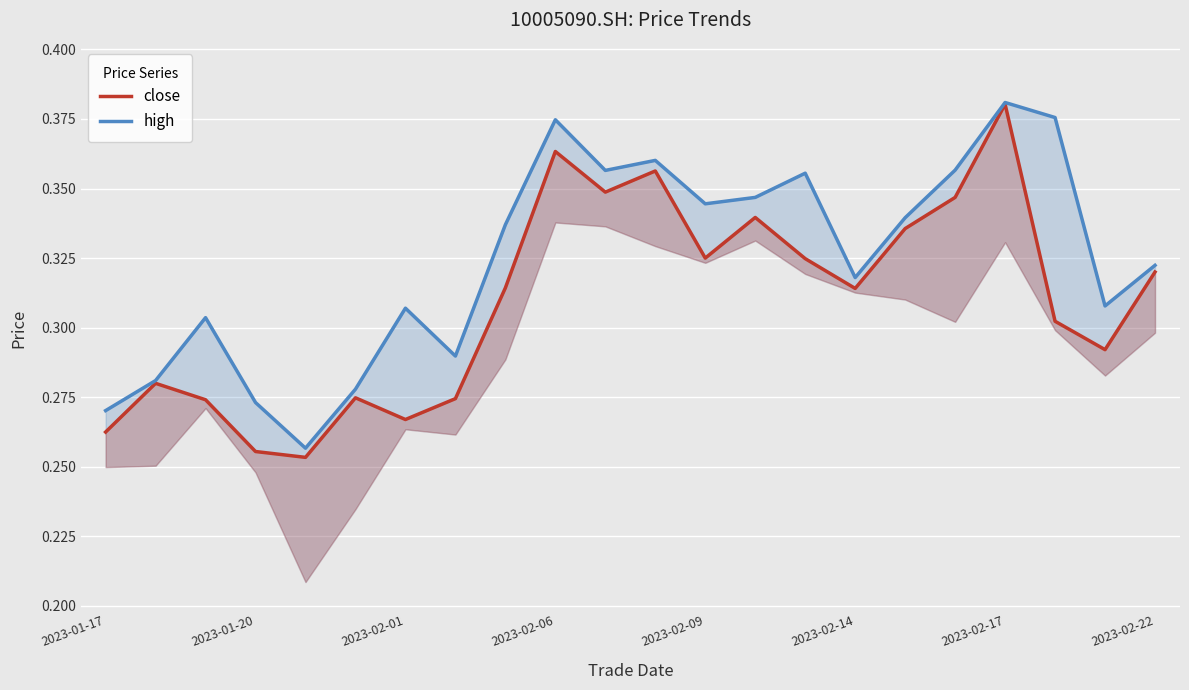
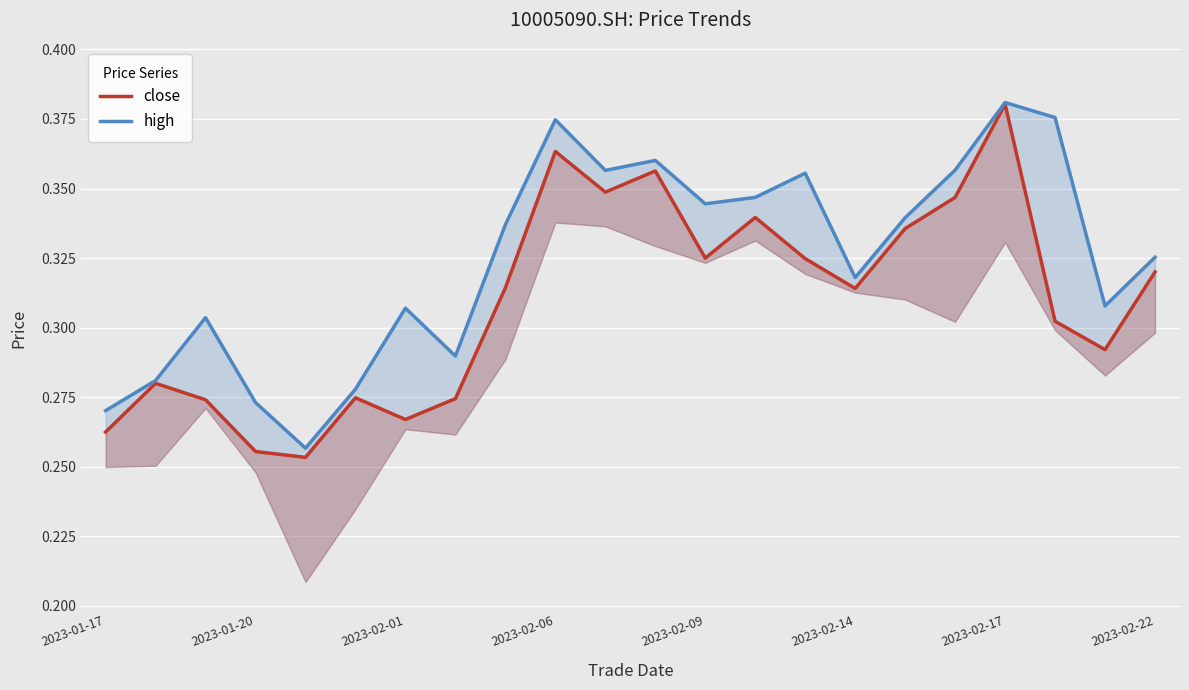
high, 2023-02-22: 0.322 -> 0.325
